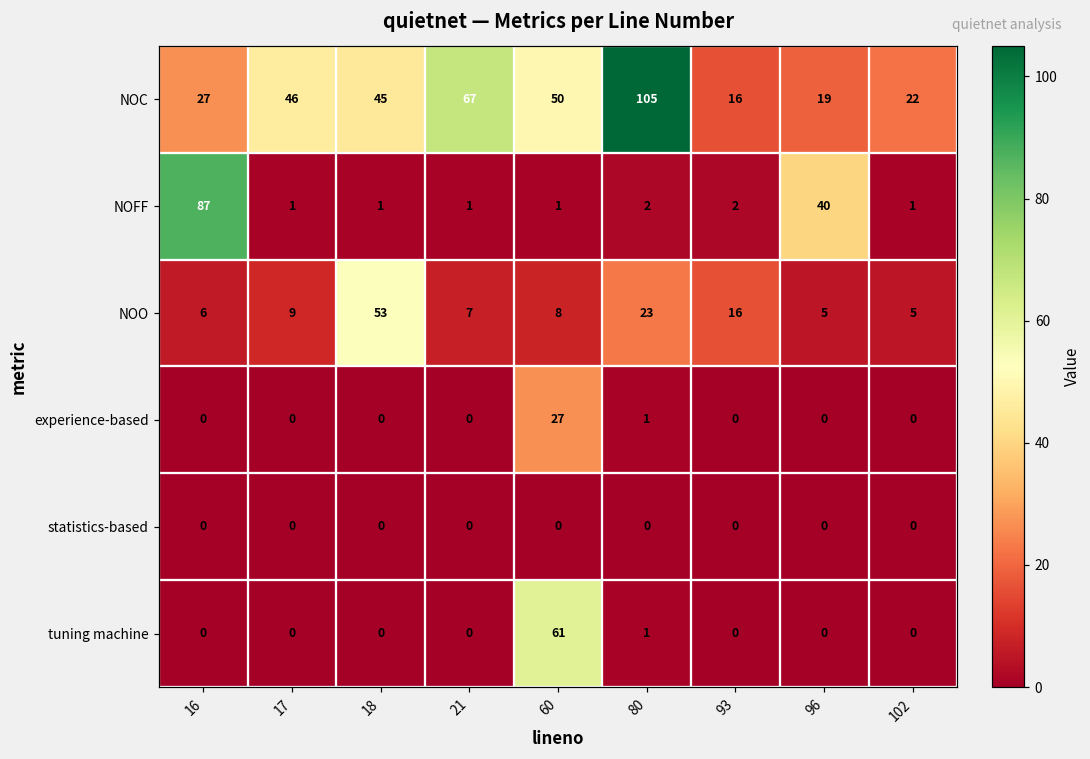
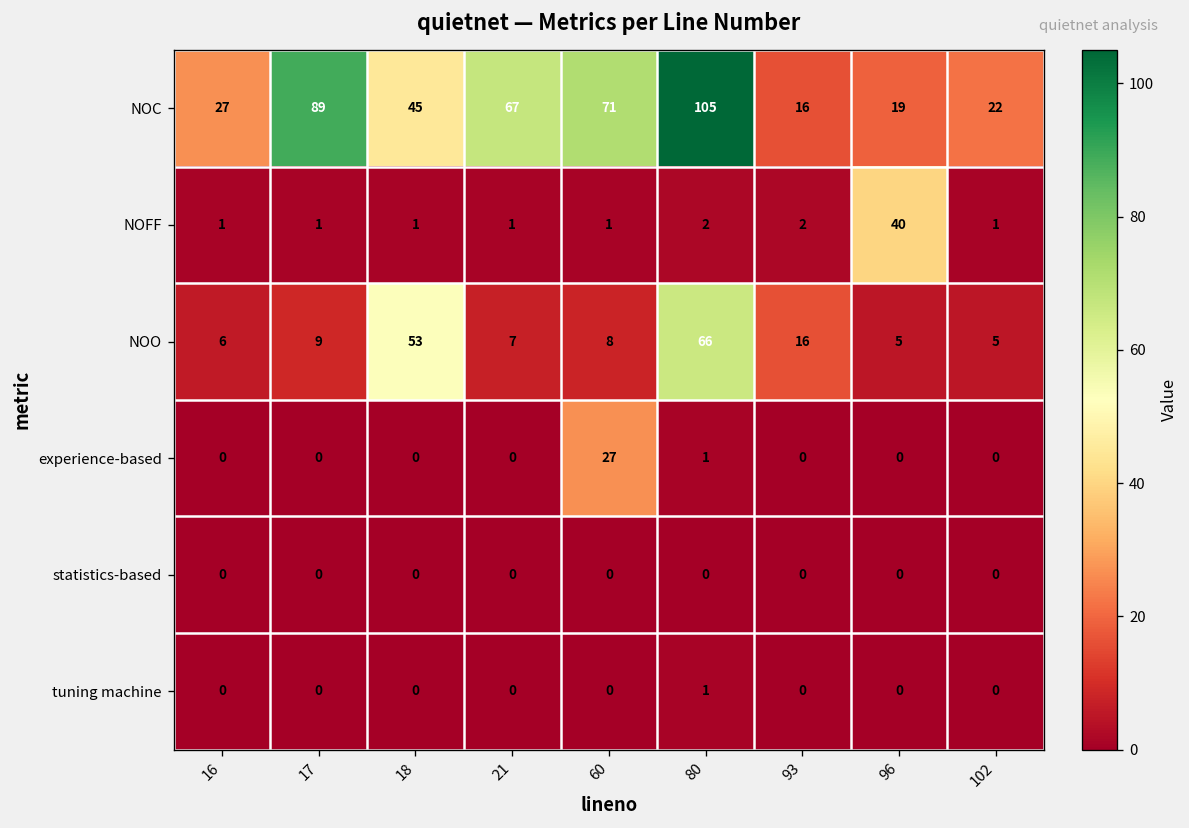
NOC, 17: 46 -> 89
NOC, 60: 50 -> 71
NOFF, 16: 87 -> 1
NOO, 80: 23 -> 66
tuning machine, 60: 61 -> 0
